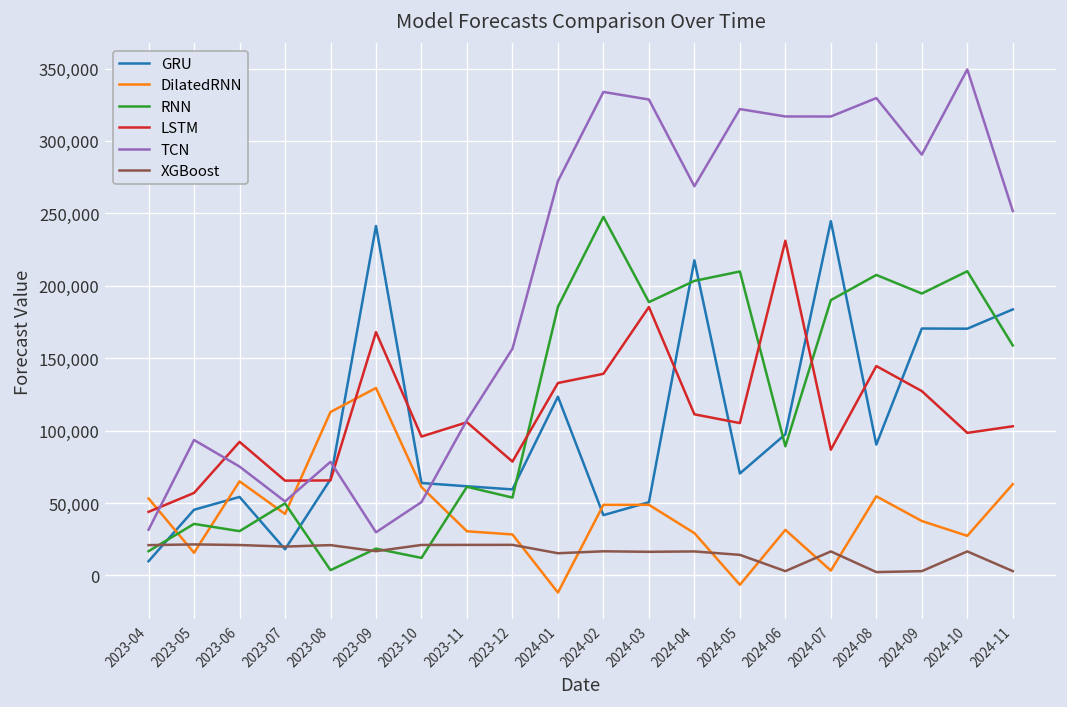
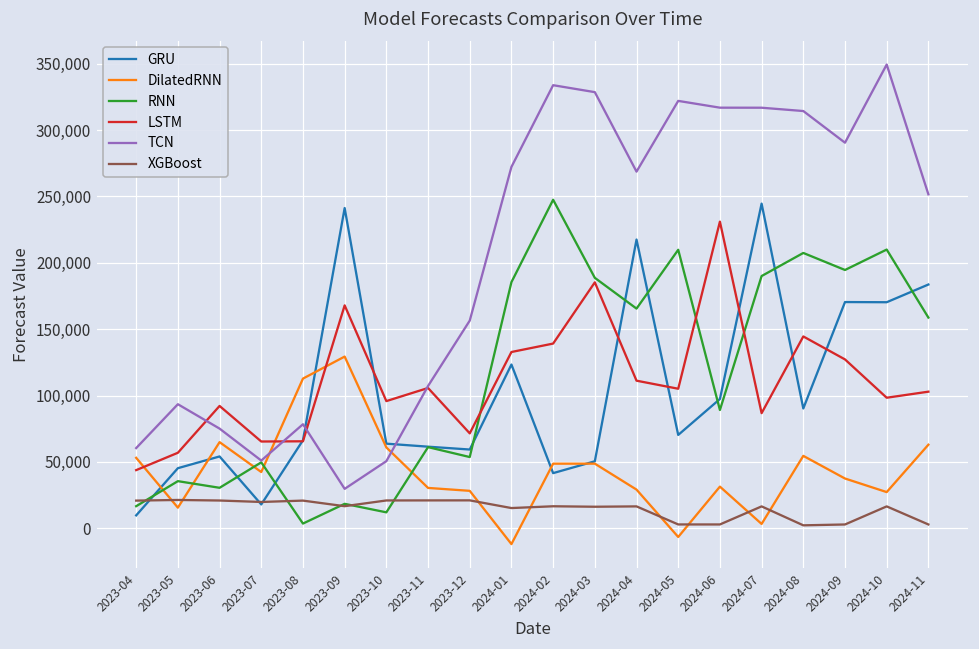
TCN, 2023-04: 31,000 -> 60,000
LSTM, 2023-12: 79,000 -> 72,000
RNN, 2024-04: 203,000 -> 166,000
XGBoost, 2024-05: 14,000 -> 3,000
TCN, 2024-08: 330,000 -> 314,000
